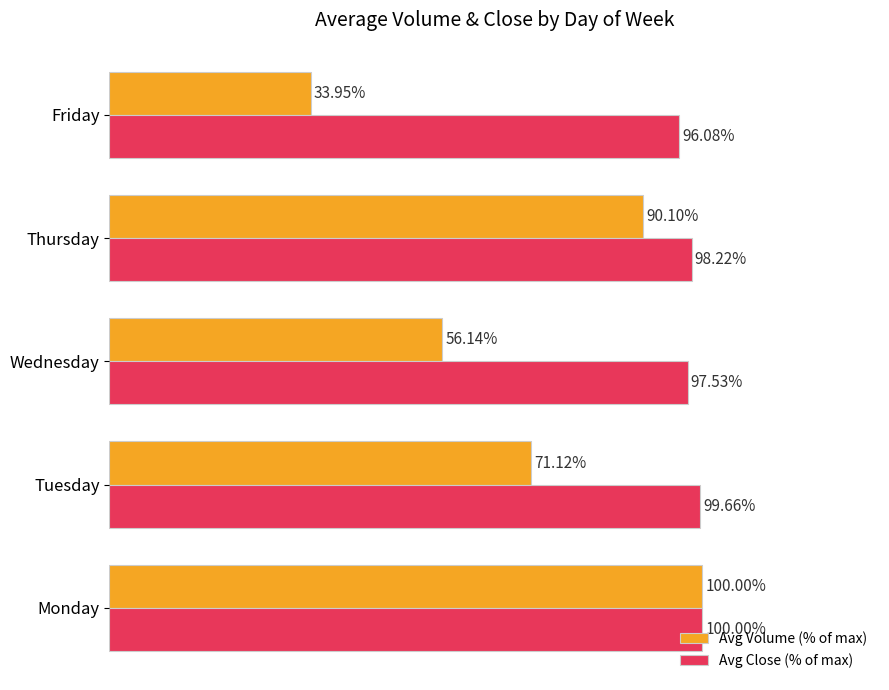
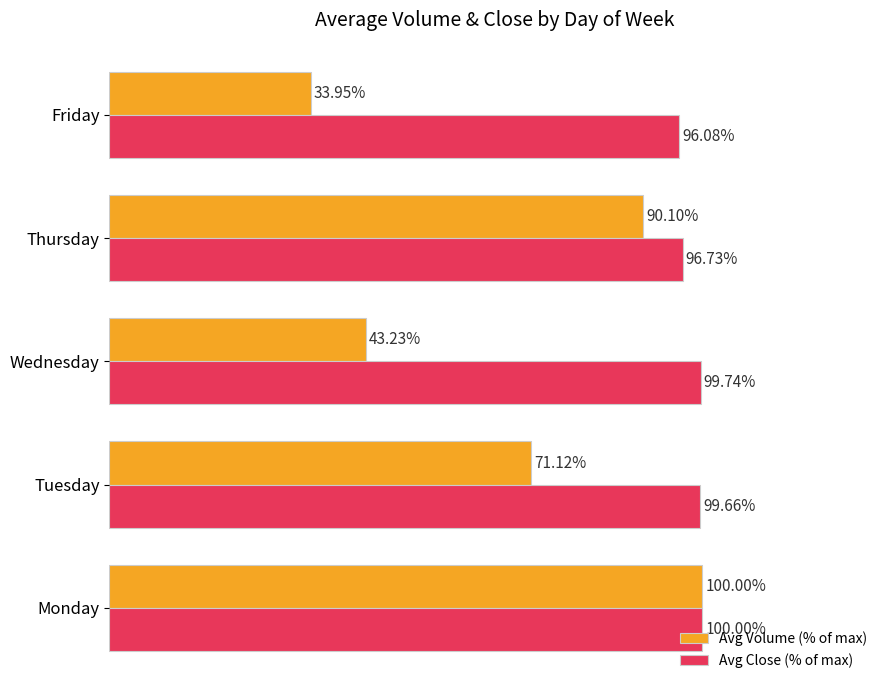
Avg Close (% of max), Thursday: 98.22% -> 96.73%
Avg Volume (% of max), Wednesday: 56.14% -> 43.23%
Avg Close (% of max), Wednesday: 97.53% -> 99.74%
